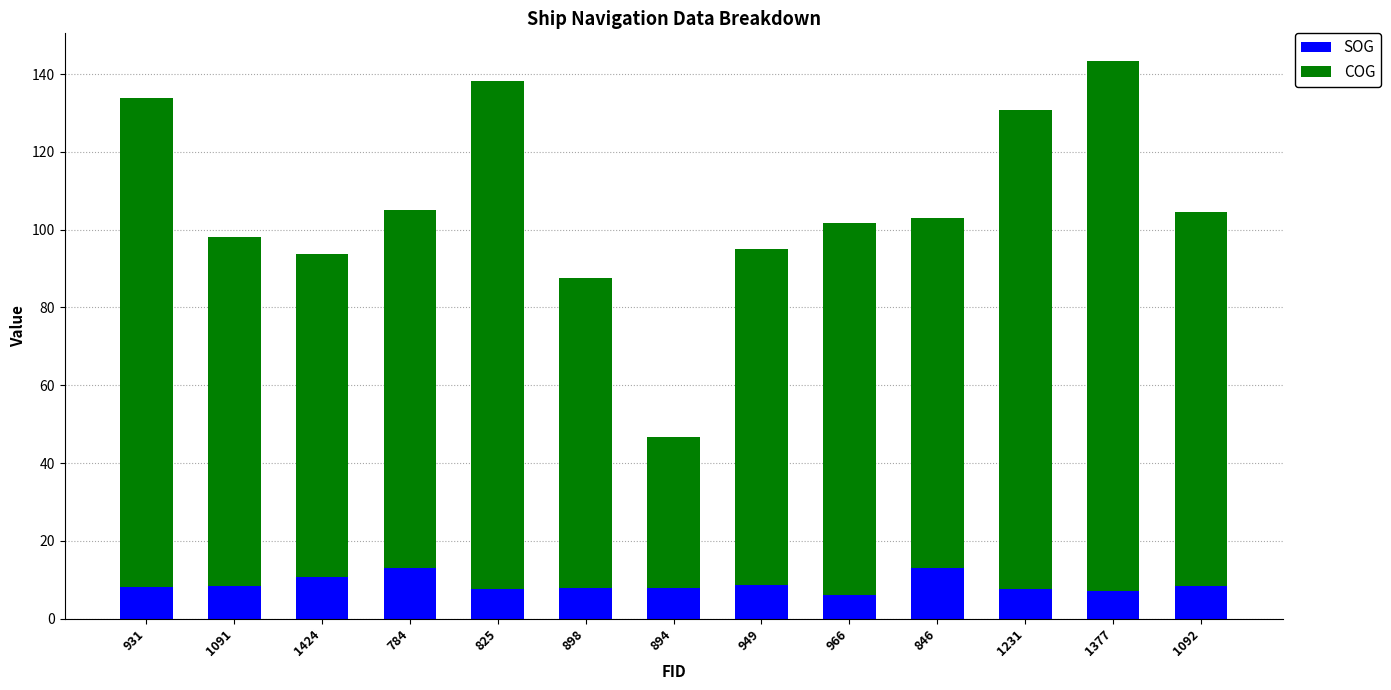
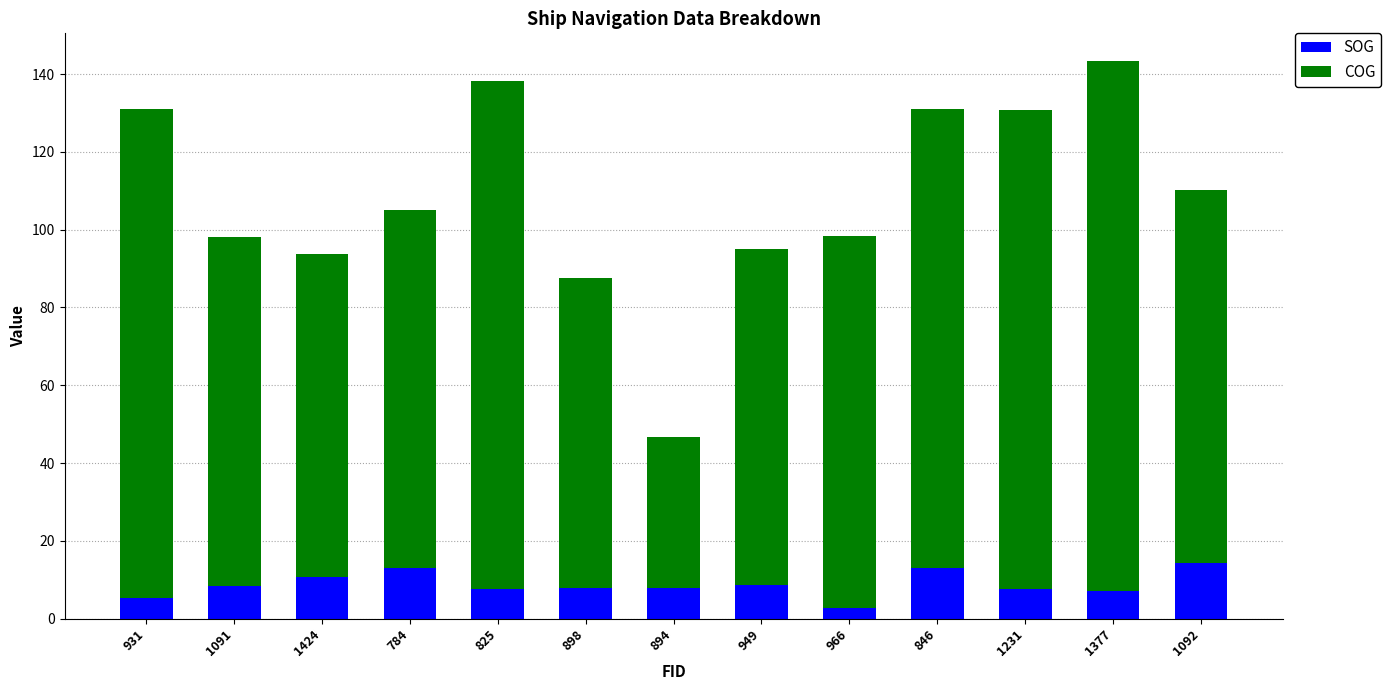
SOG, 931: 8 -> 5
SOG, 966: 6 -> 3
COG, 846: 90 -> 118
SOG, 1092: 9 -> 14
